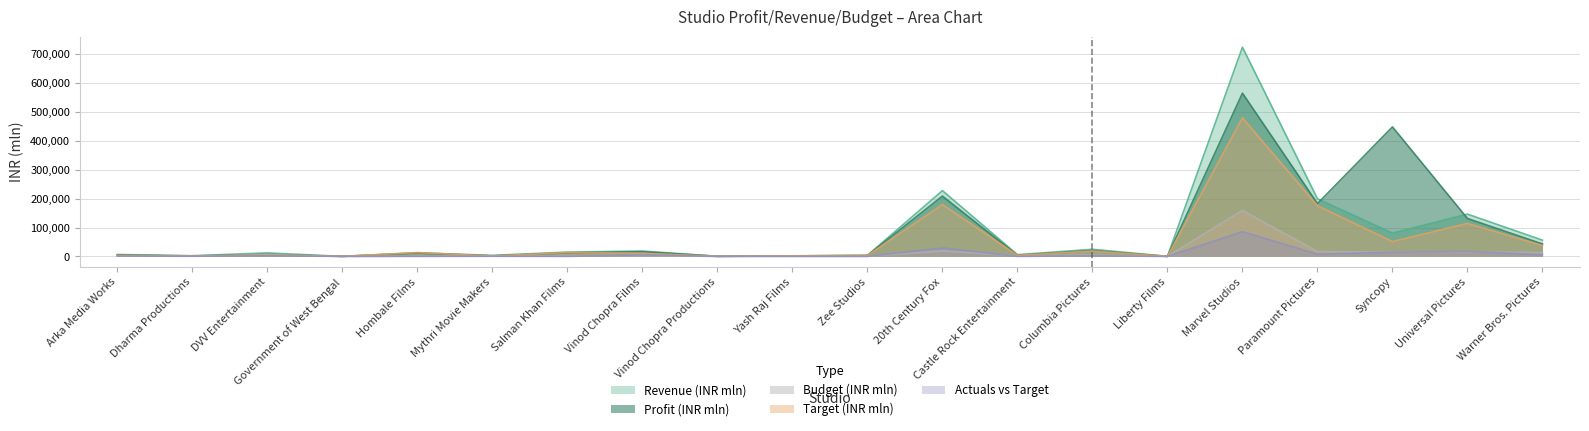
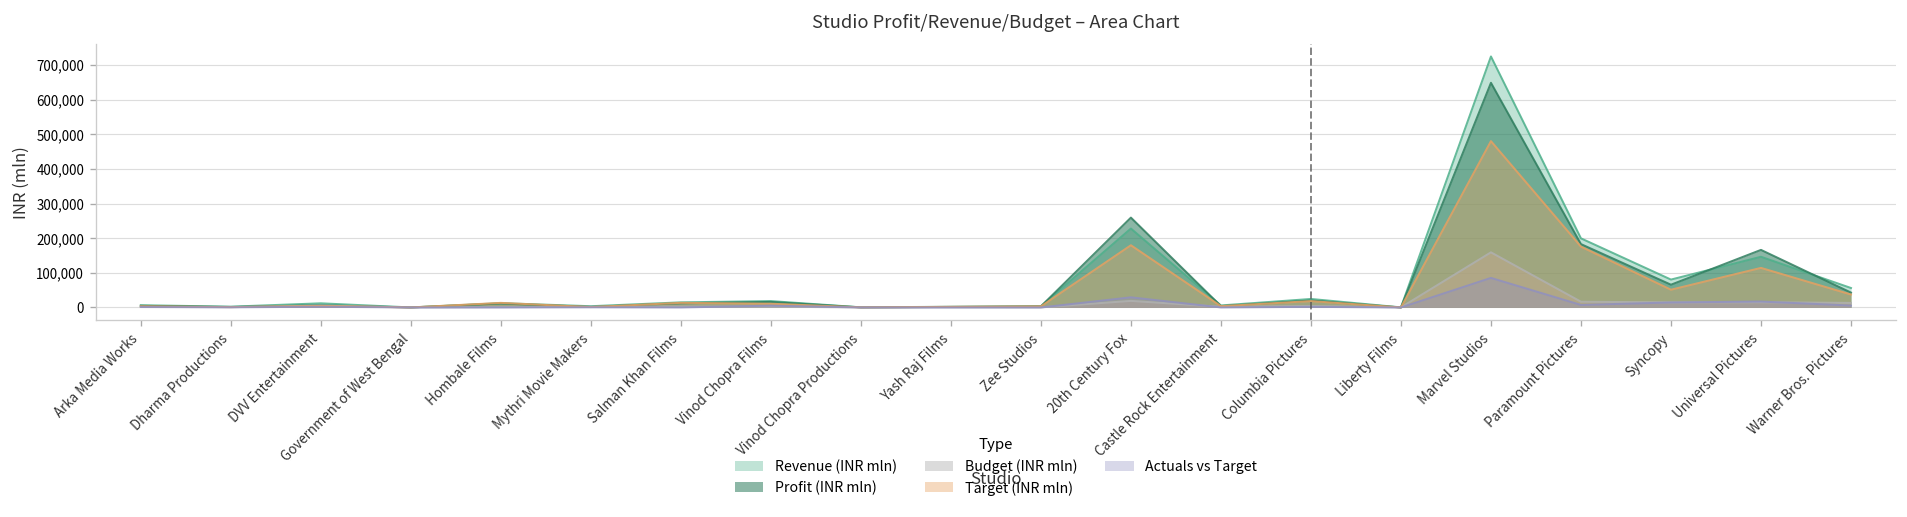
Profit (INR mln), 20th Century Fox: 210,000 -> 260,000
Profit (INR mln), Marvel Studios: 570,000 -> 650,000
Profit (INR mln), Syncopy: 450,000 -> 70,000
Profit (INR mln), Universal Pictures: 130,000 -> 170,000
